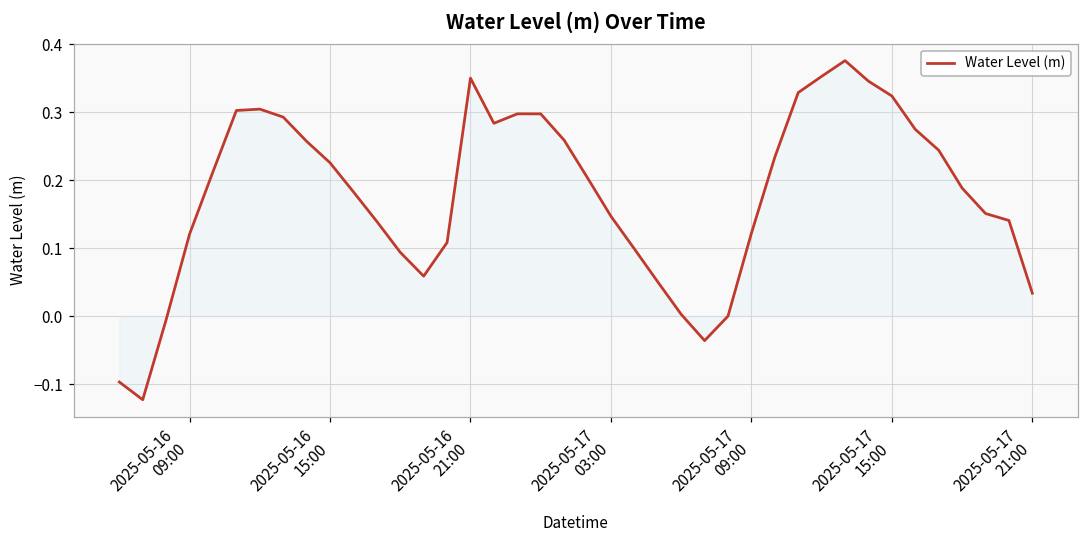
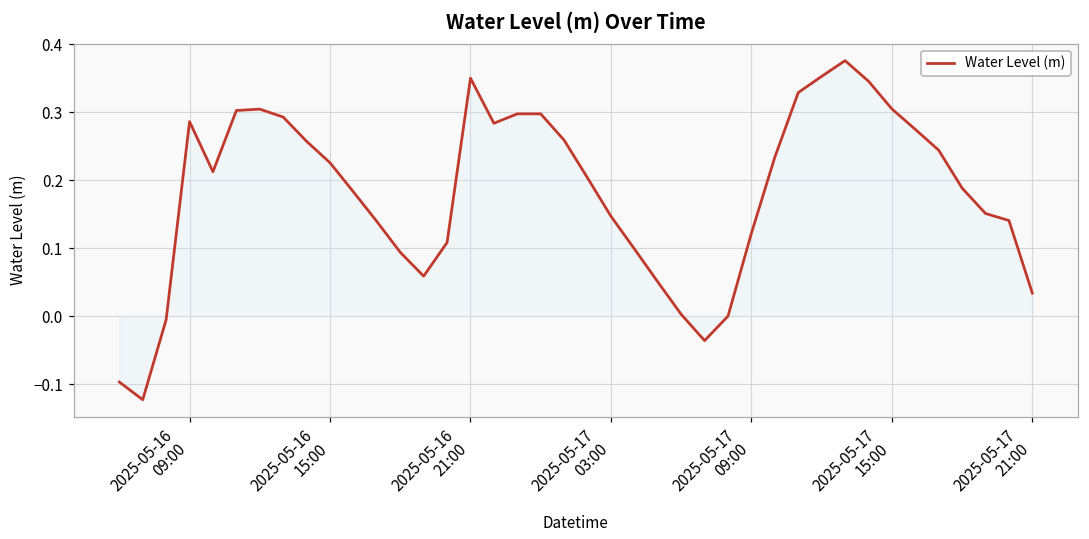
Water Level (m), 2025-05-16 09:00: 0.12 -> 0.29
Water Level (m), 2025-05-17 15:00: 0.32 -> 0.30
